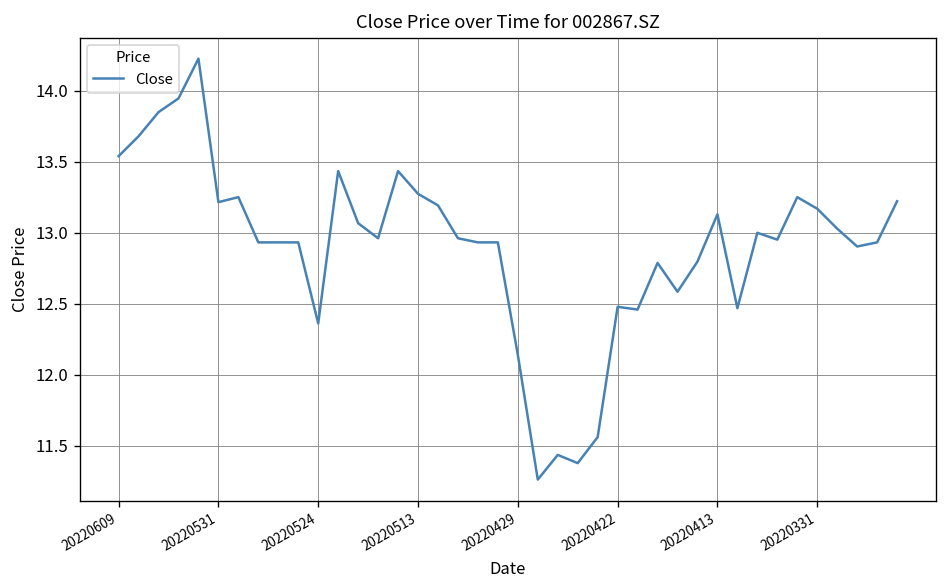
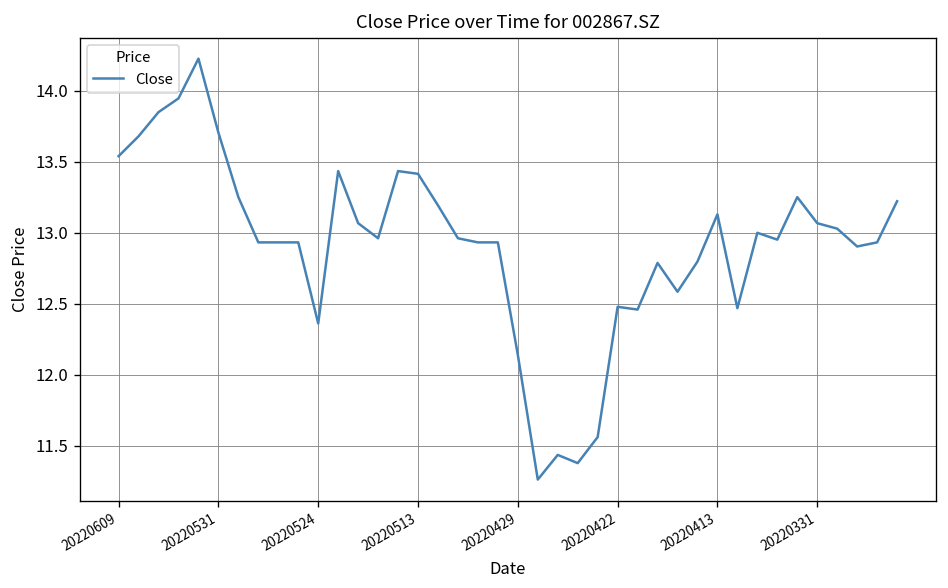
20220531: 13.22 -> 13.71
20220513: 13.28 -> 13.42
20220331: 13.17 -> 13.07
